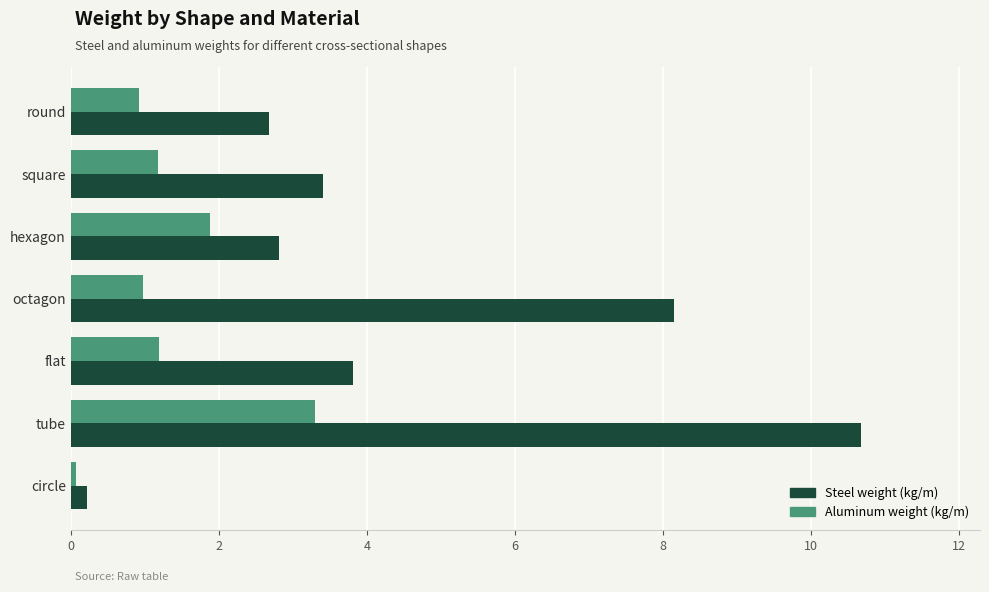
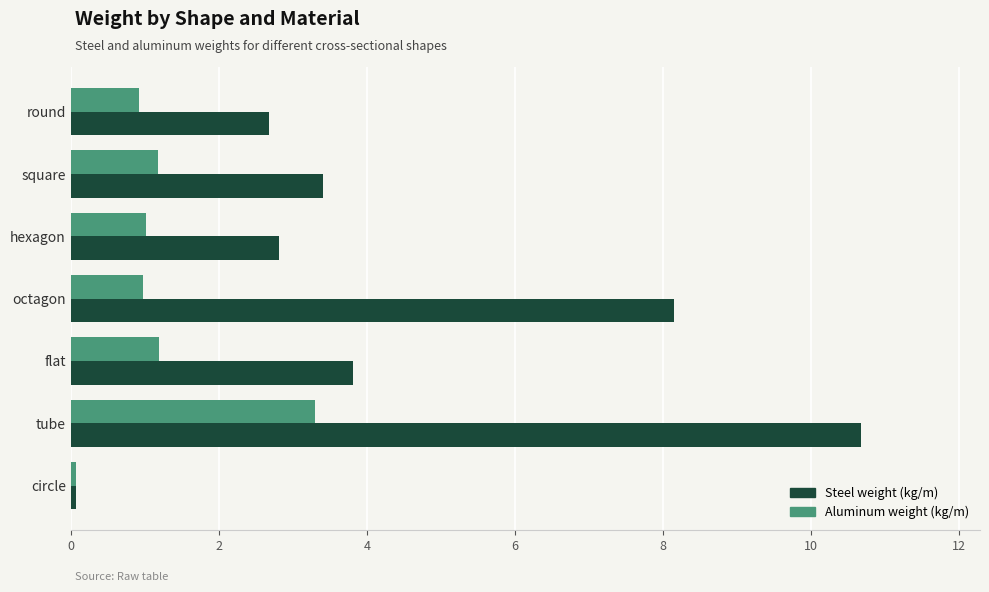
Aluminum weight (kg/m), hexagon: 1.9 -> 1.0
Steel weight (kg/m), circle: 0.2 -> 0.1
